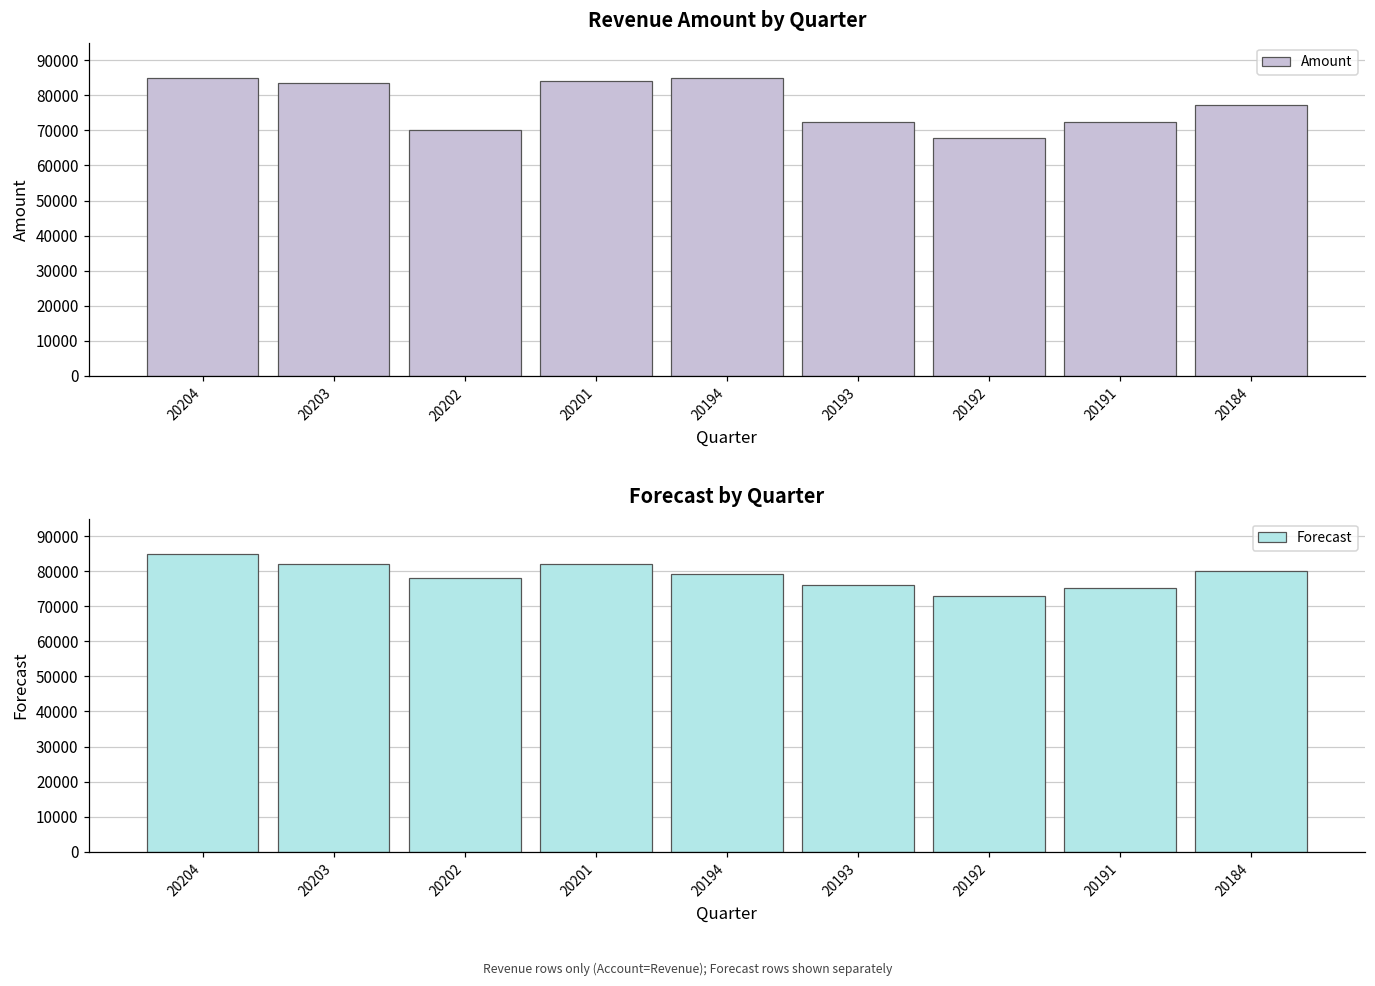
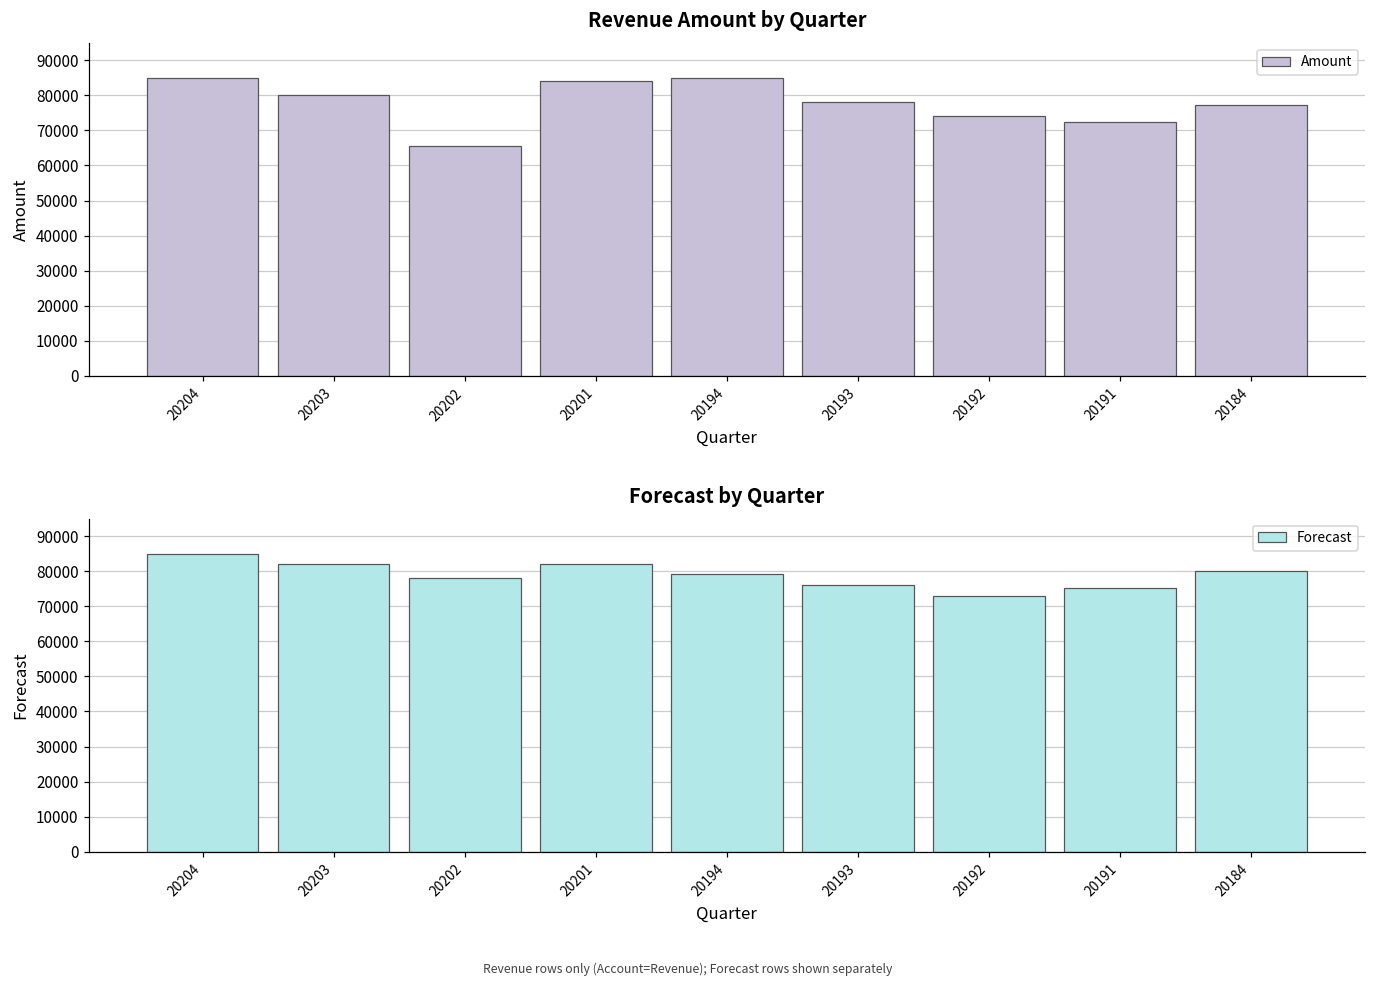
Revenue Amount by Quarter, 20203: 83000 -> 80000
Revenue Amount by Quarter, 20202: 70000 -> 65000
Revenue Amount by Quarter, 20193: 72000 -> 78000
Revenue Amount by Quarter, 20192: 68000 -> 74000
